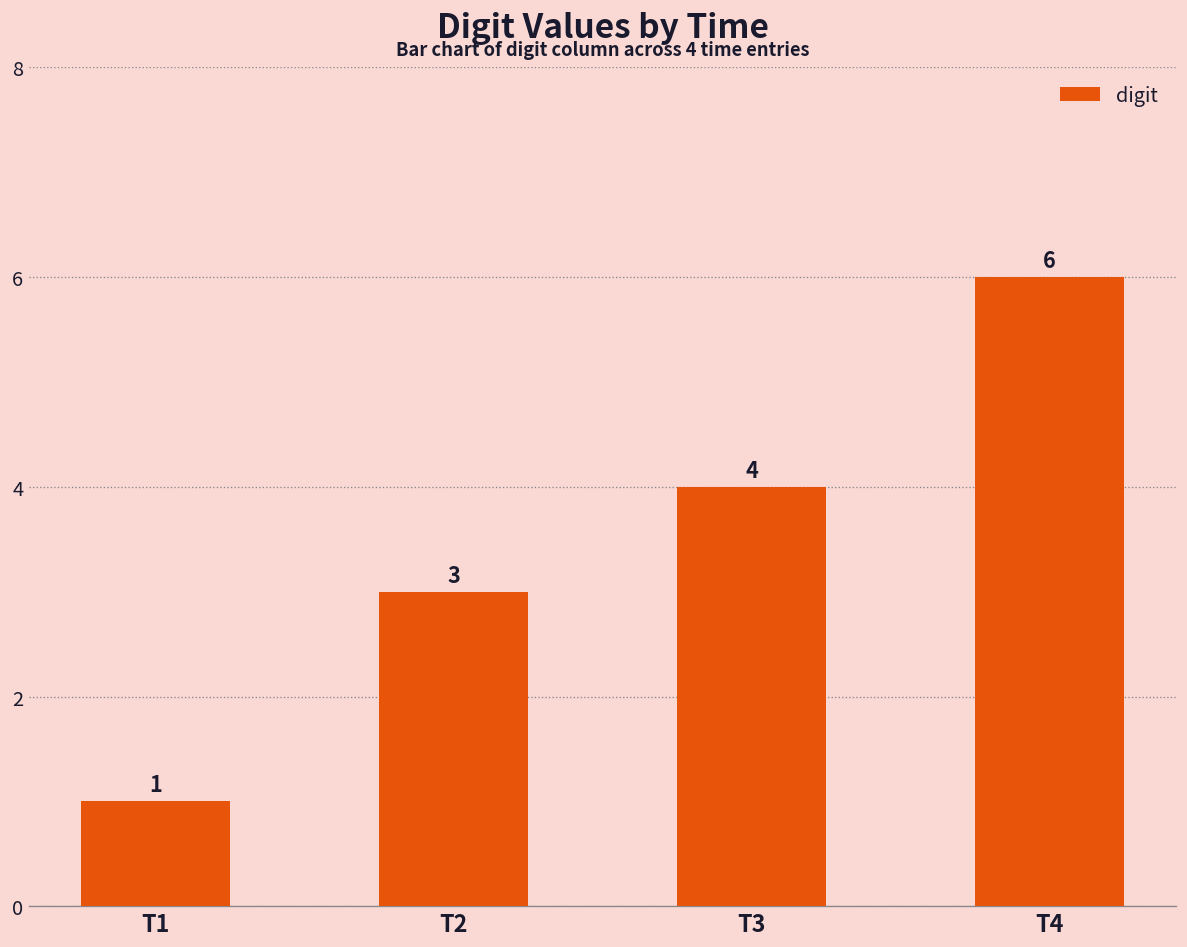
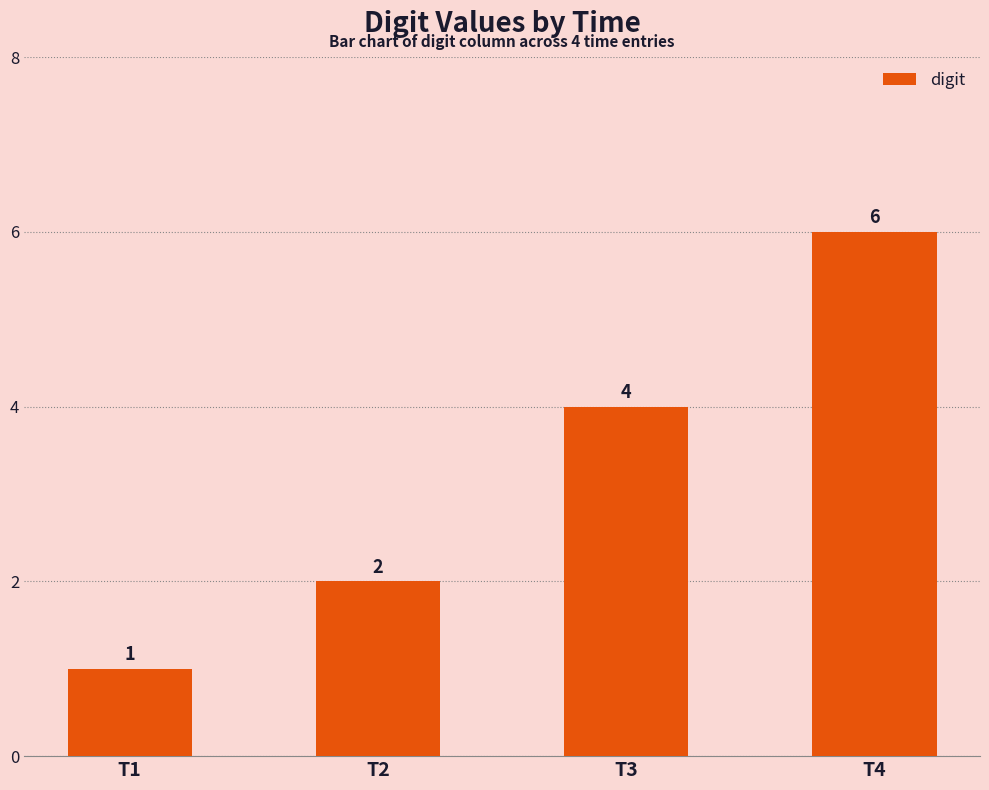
T2: 3 -> 2
